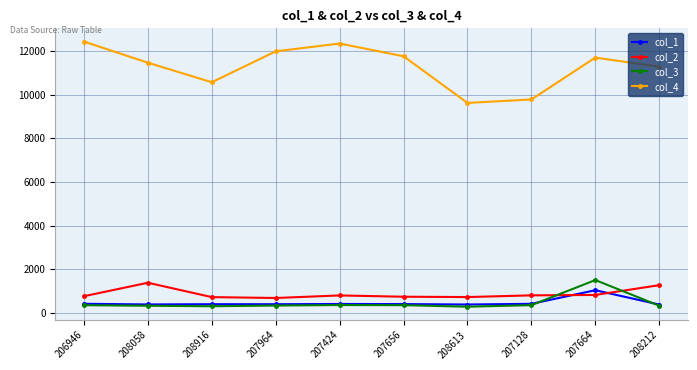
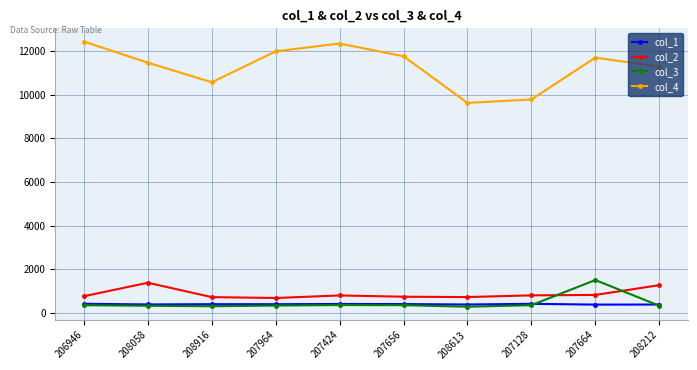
col_1, 207664: 1000 -> 400
